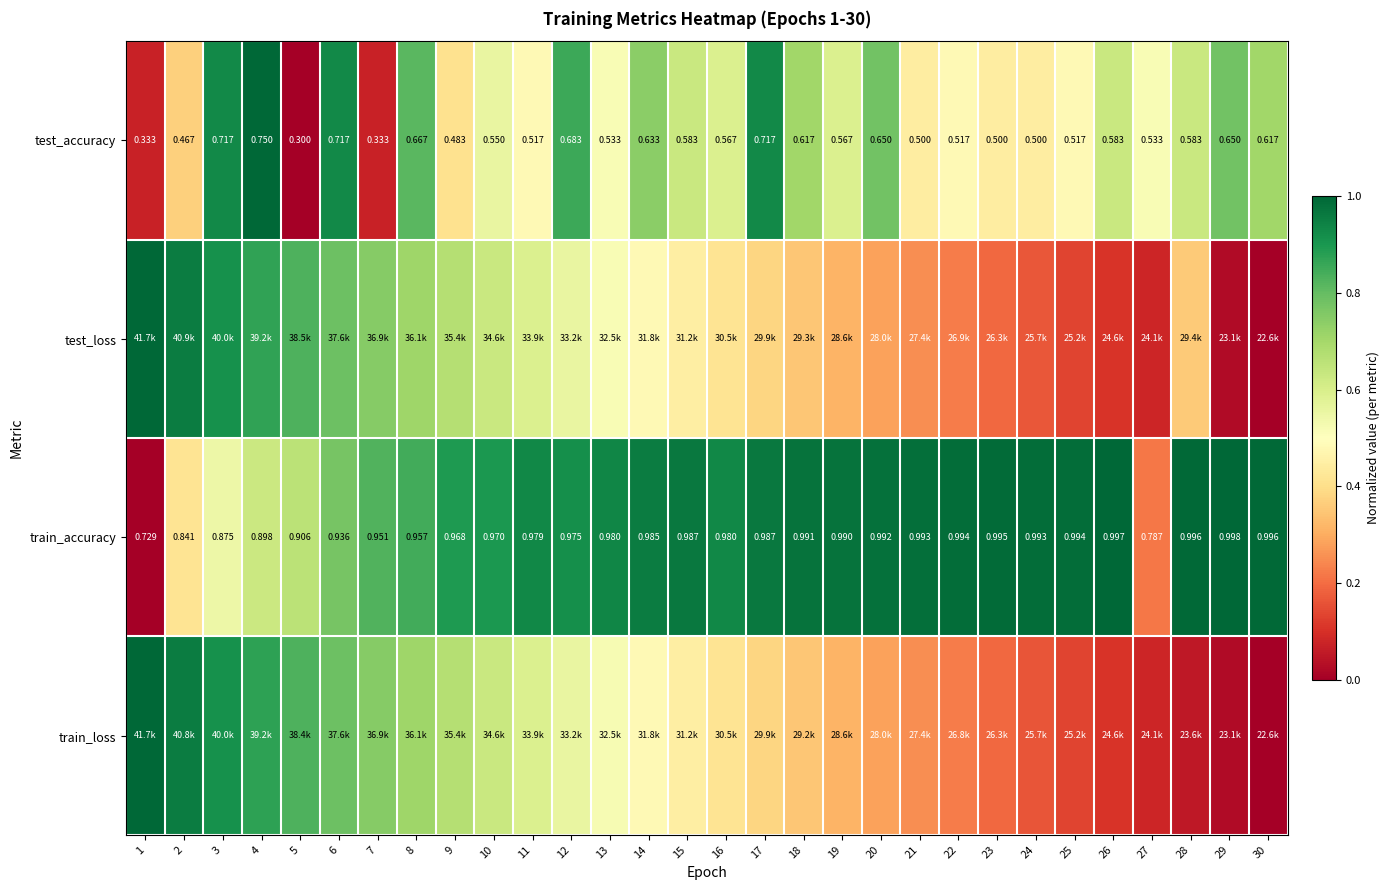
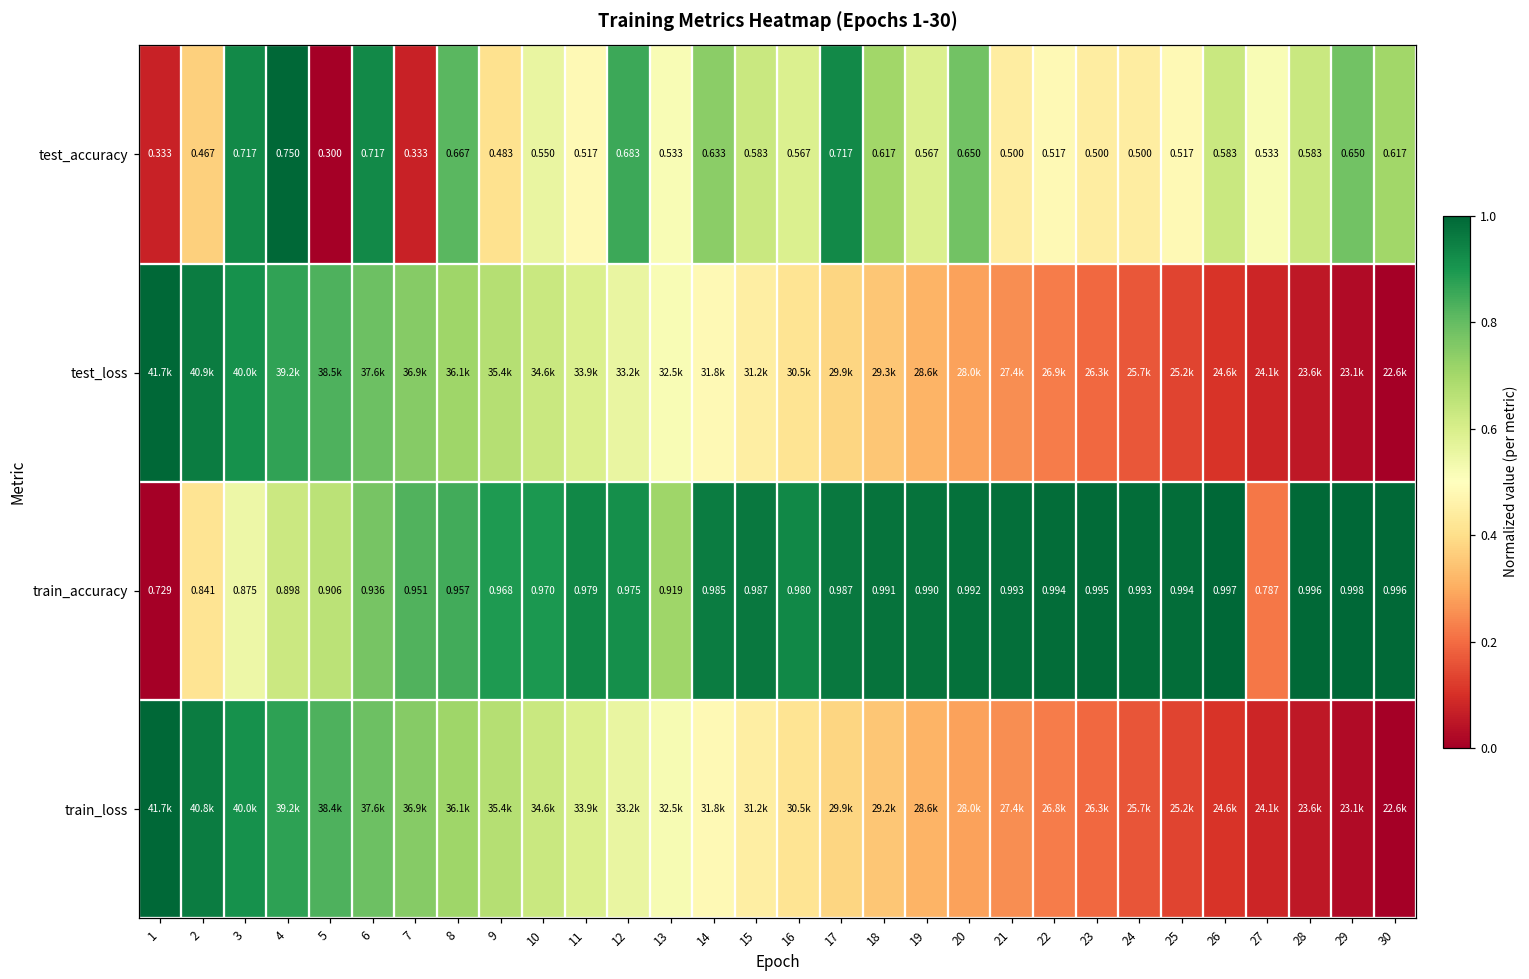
test_loss, 28: 29.4k -> 23.6k
train_accuracy, 13: 0.980 -> 0.919
